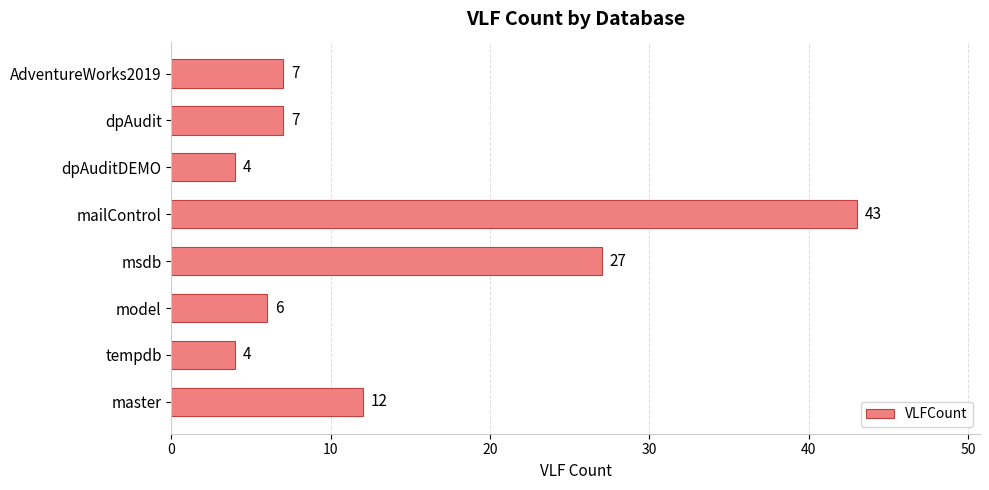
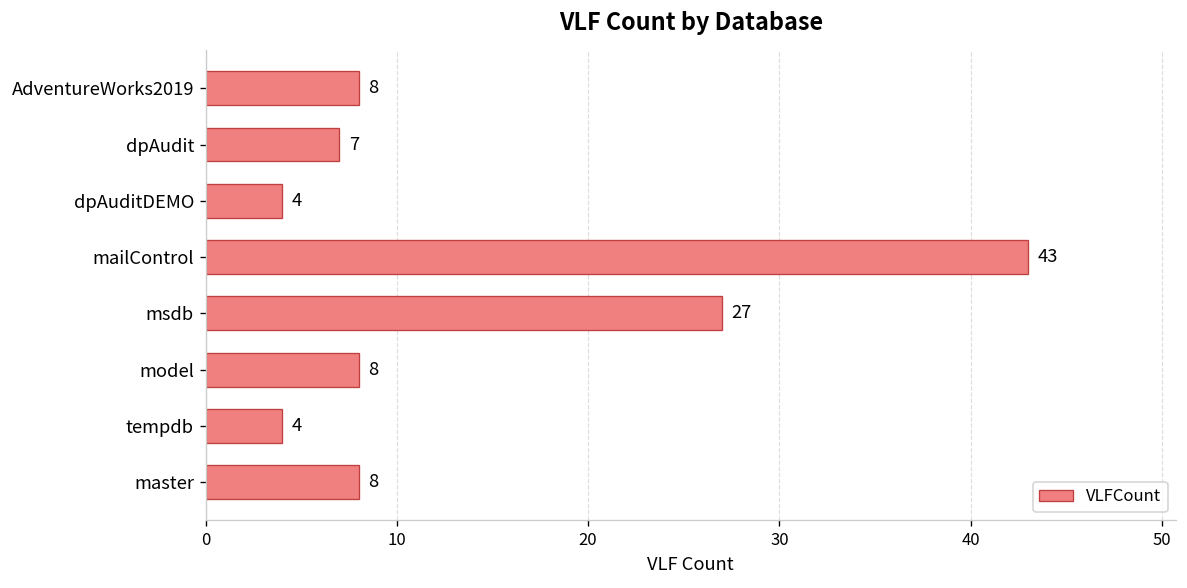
AdventureWorks2019: 7 -> 8
model: 6 -> 8
master: 12 -> 8
